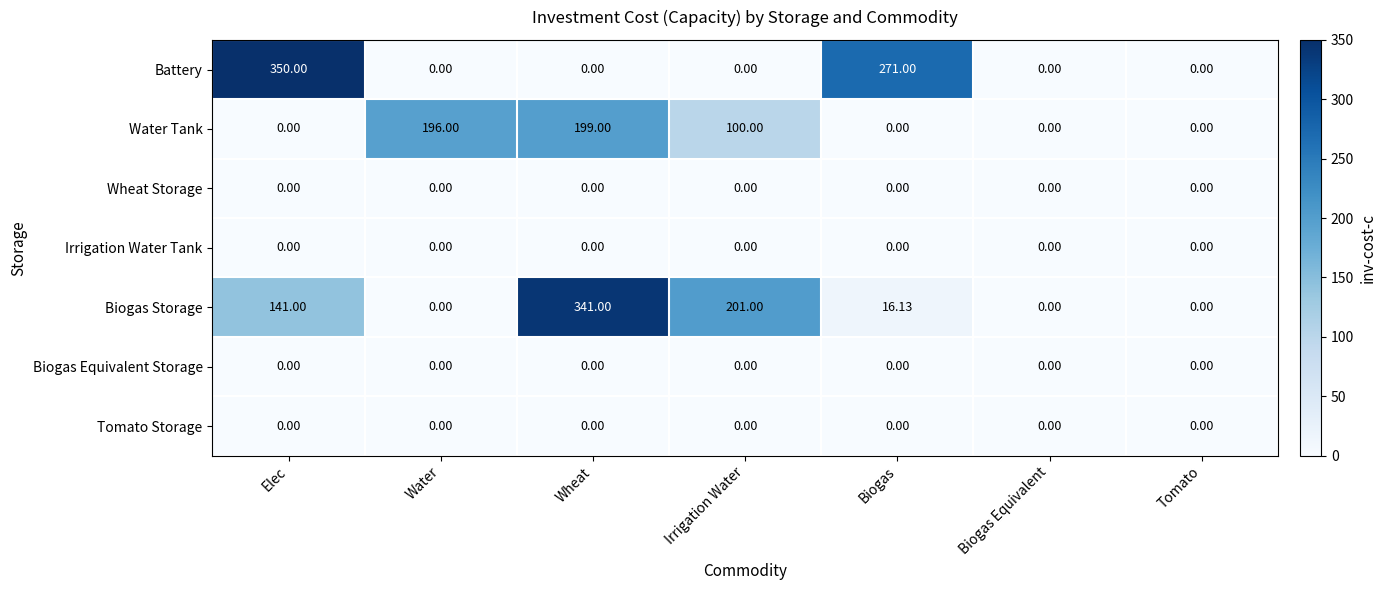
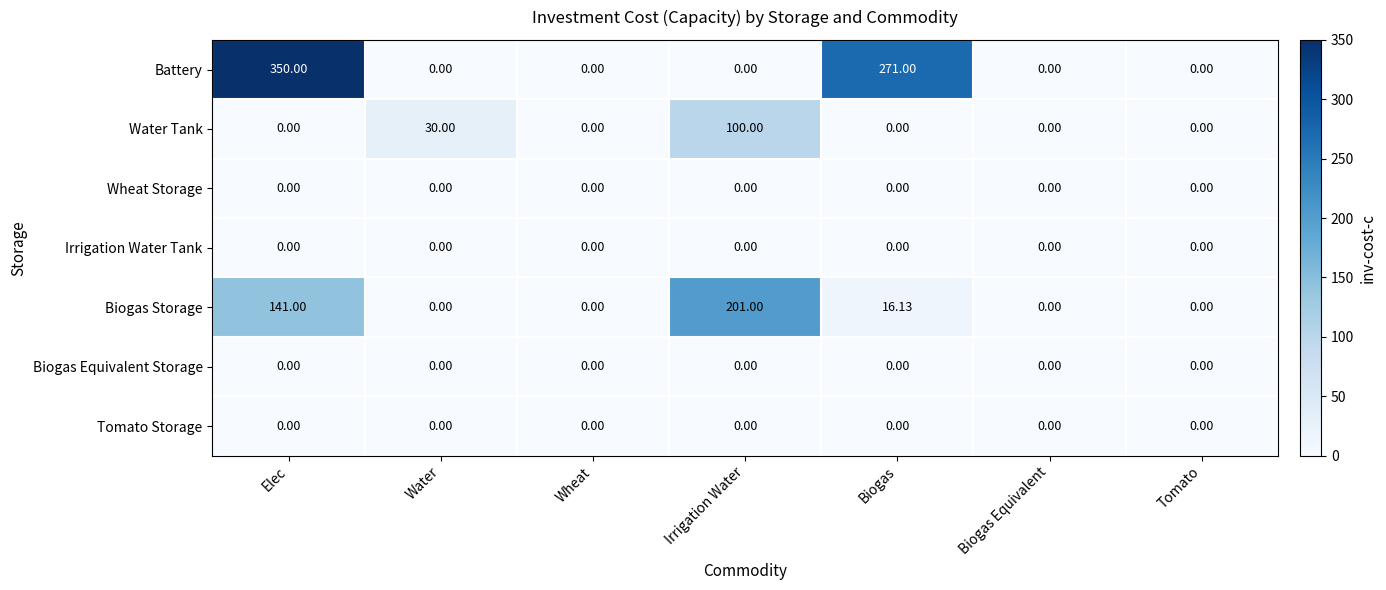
Water Tank, Water: 196.00 -> 30.00
Water Tank, Wheat: 199.00 -> 0.00
Biogas Storage, Wheat: 341.00 -> 0.00
